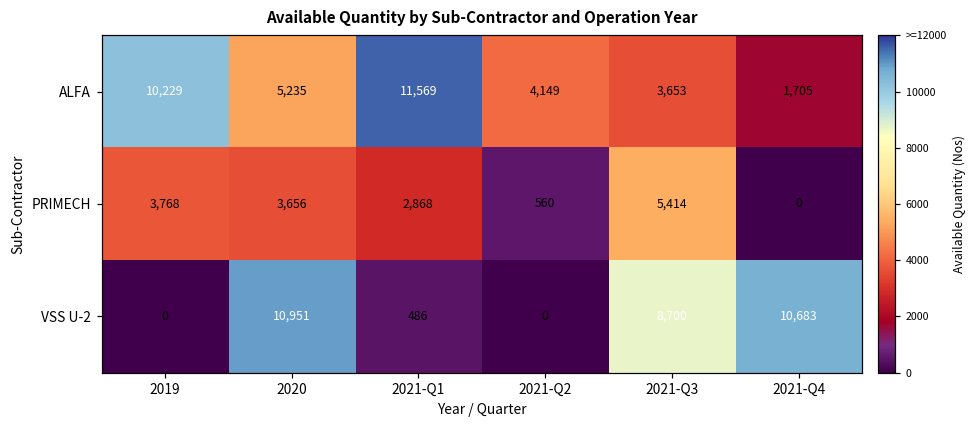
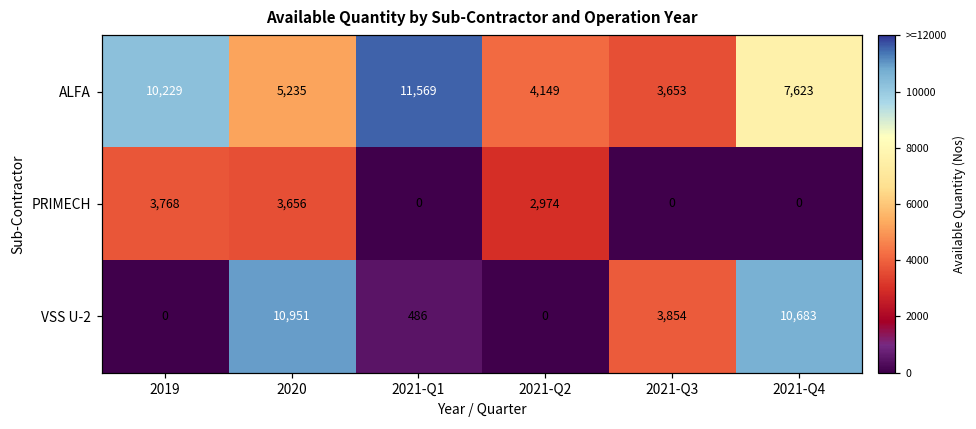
ALFA, 2021-Q4: 1,705 -> 7,623
PRIMECH, 2021-Q1: 2,868 -> 0
PRIMECH, 2021-Q2: 560 -> 2,974
PRIMECH, 2021-Q3: 5,414 -> 0
VSS U-2, 2021-Q3: 8,700 -> 3,854
